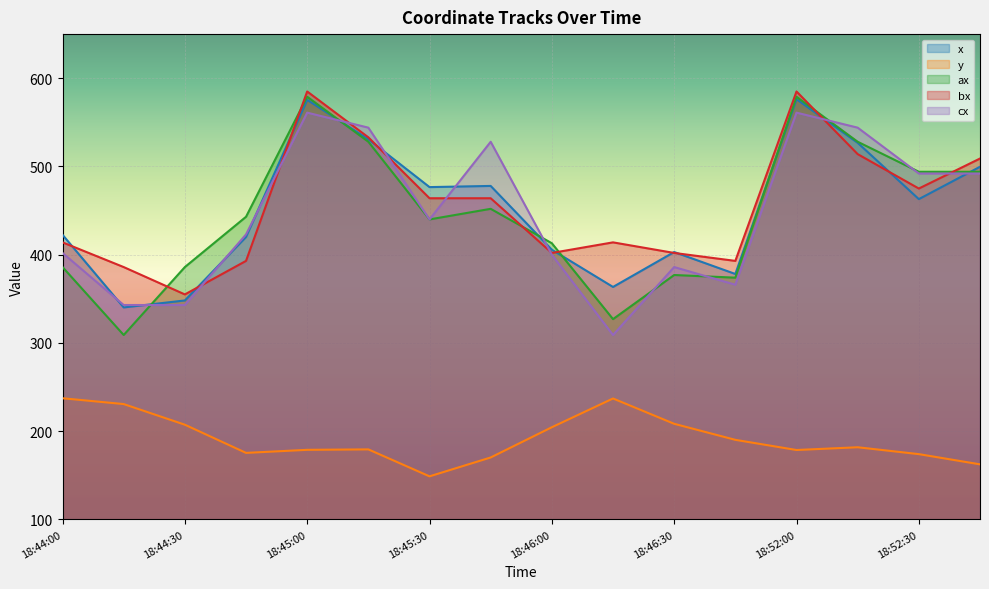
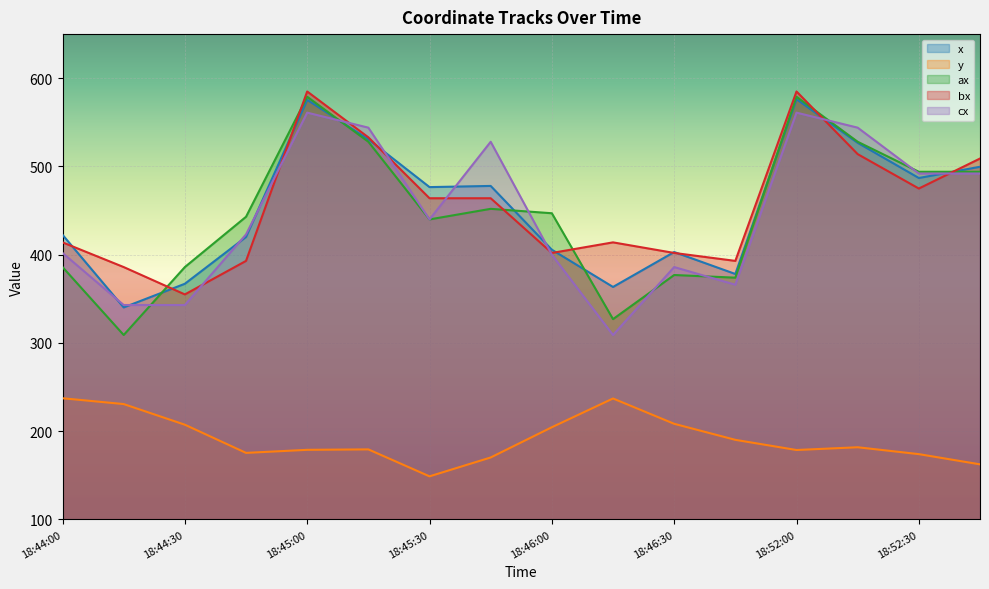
x, 18:44:30: 350 -> 370
ax, 18:46:00: 410 -> 450
x, 18:52:30: 460 -> 490
